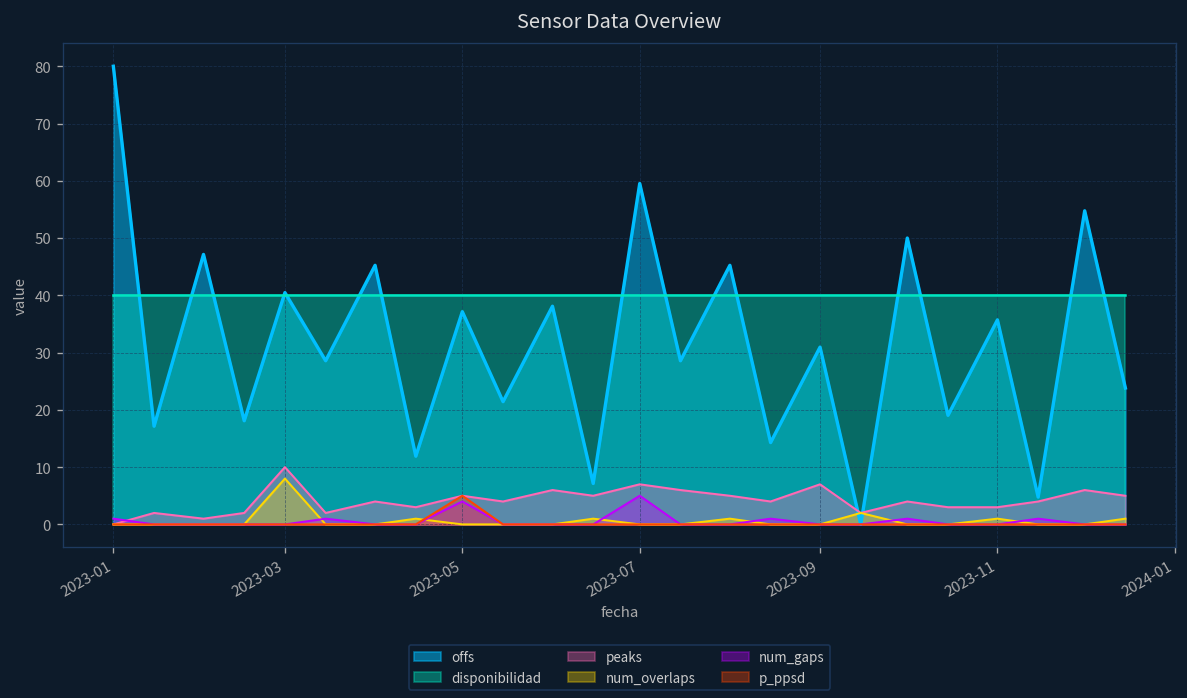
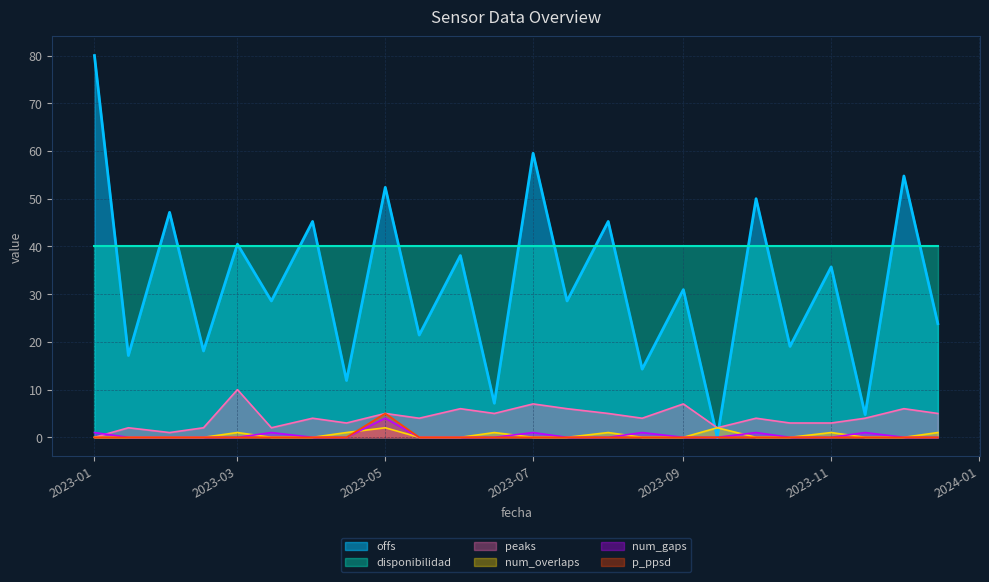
num_overlaps, 2023-03: 8 -> 1
offs, 2023-05: 37 -> 52
num_overlaps, 2023-05: 0 -> 2
num_gaps, 2023-07: 5 -> 1
